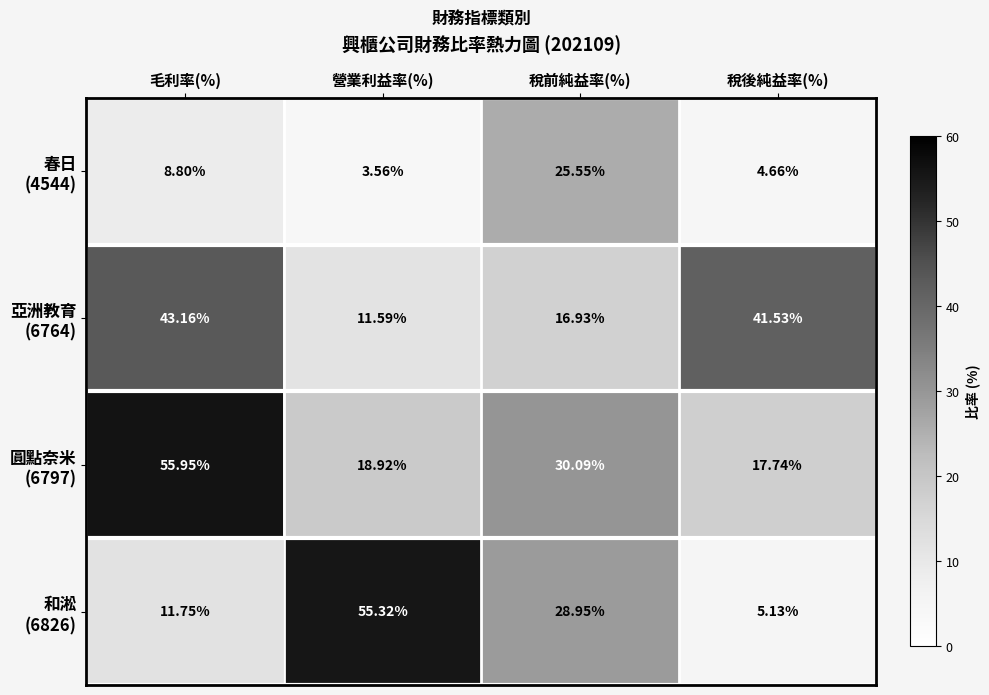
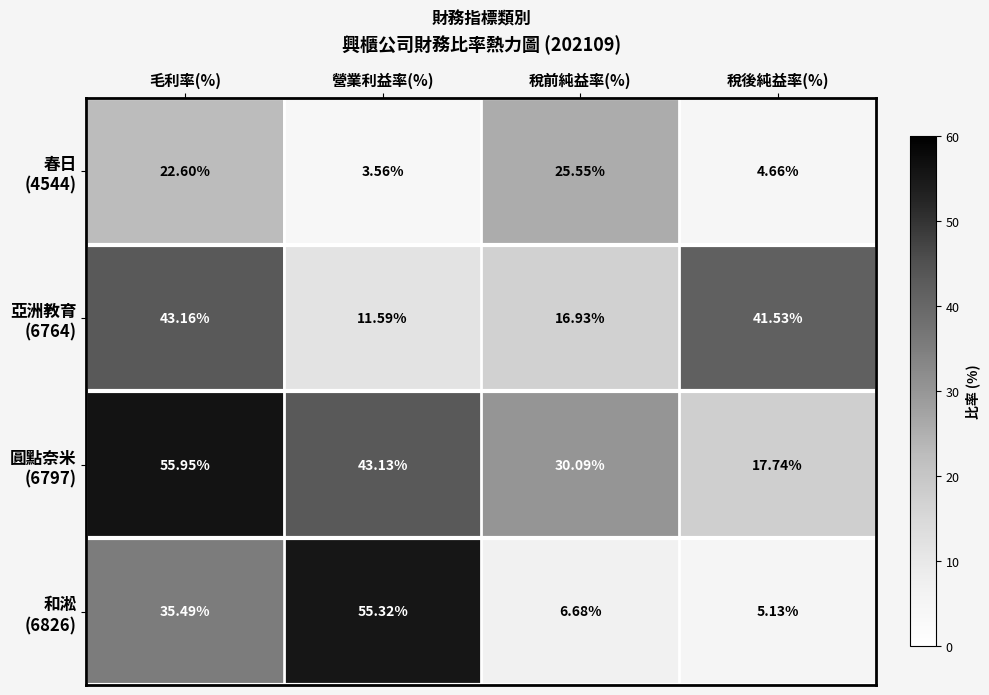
春日 (4544), 毛利率(%): 8.80% -> 22.60%
圓點奈米 (6797), 營業利益率(%): 18.92% -> 43.13%
和淞 (6826), 毛利率(%): 11.75% -> 35.49%
和淞 (6826), 稅前純益率(%): 28.95% -> 6.68%
